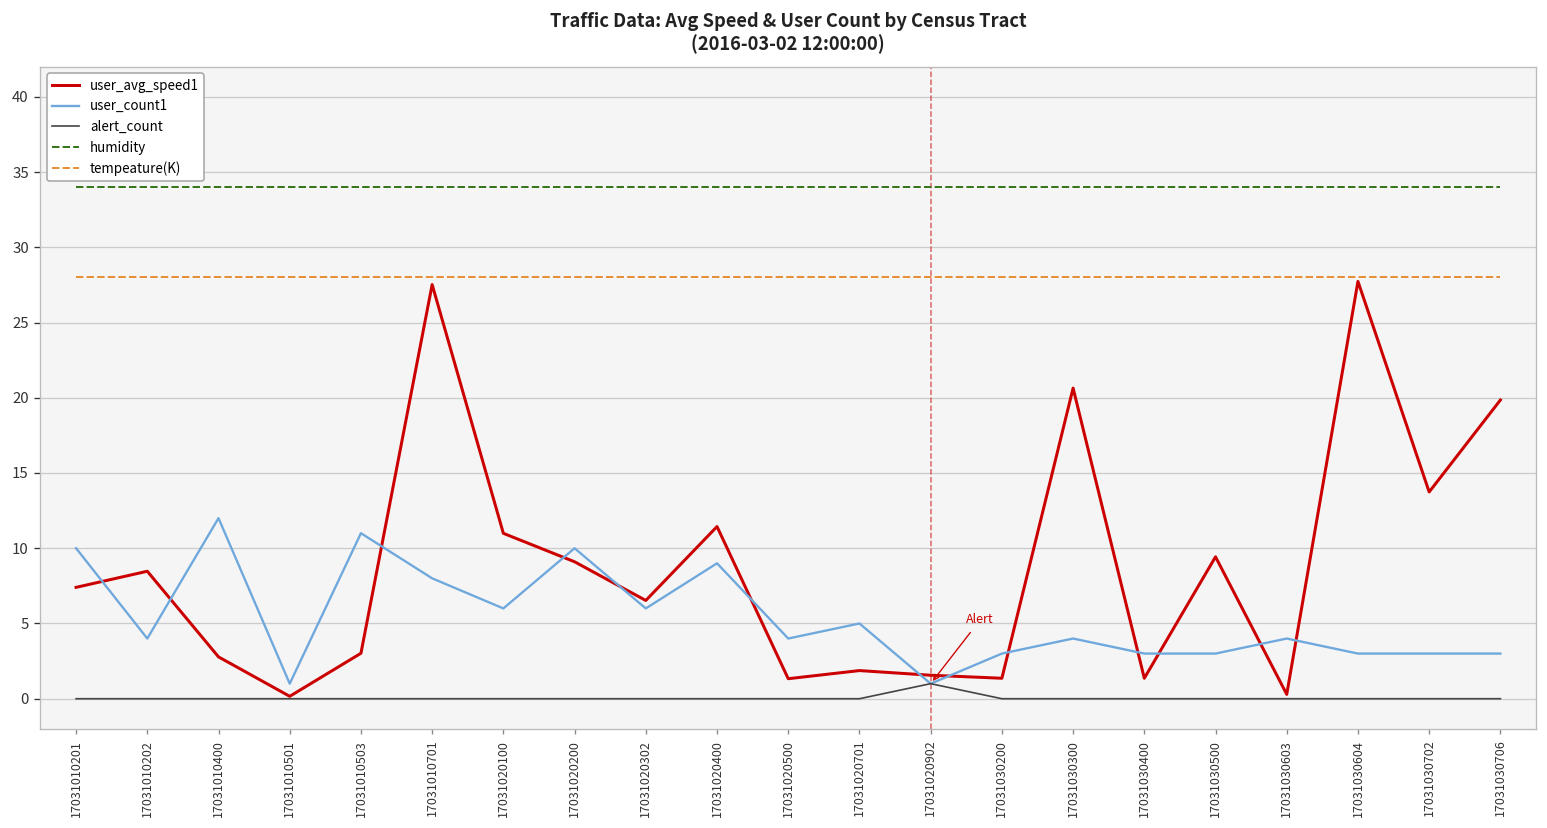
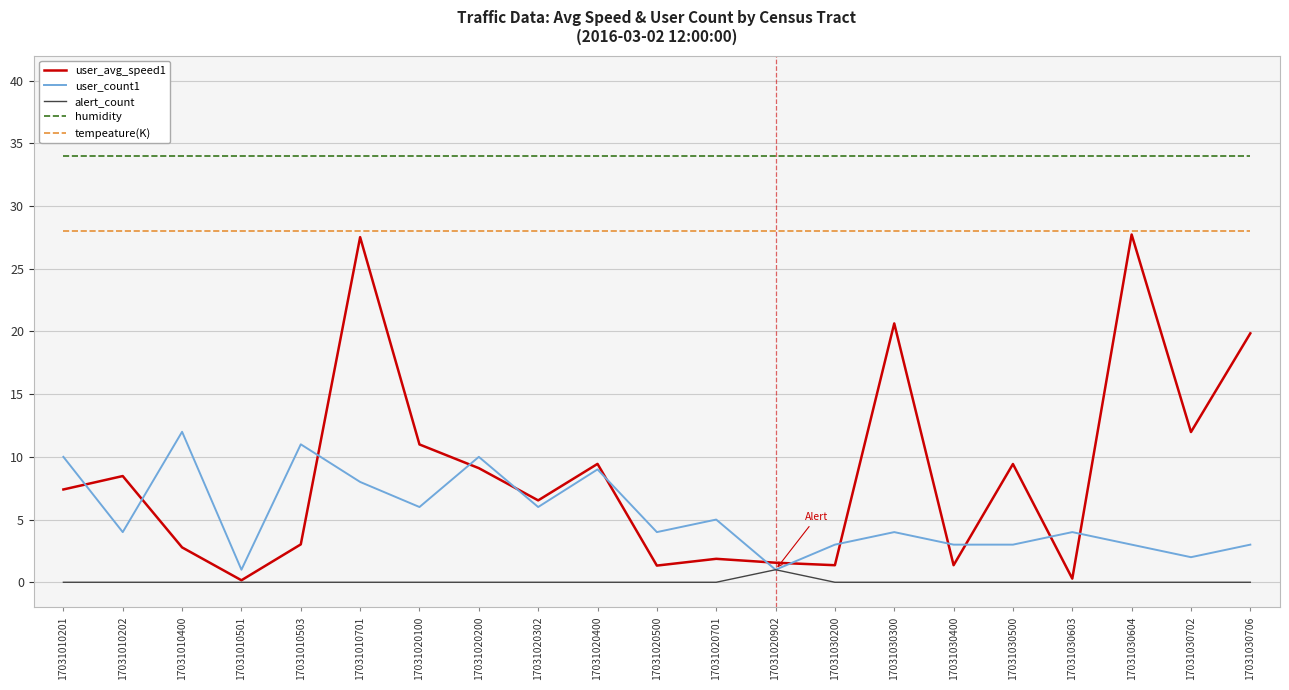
user_avg_speed1, 17031020400: 11.4 -> 9.4
user_avg_speed1, 17031030702: 13.7 -> 12.0
user_count1, 17031030702: 3 -> 2
